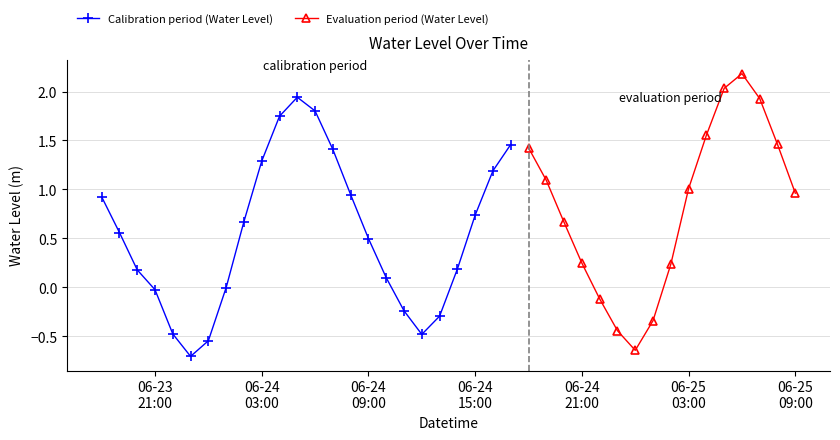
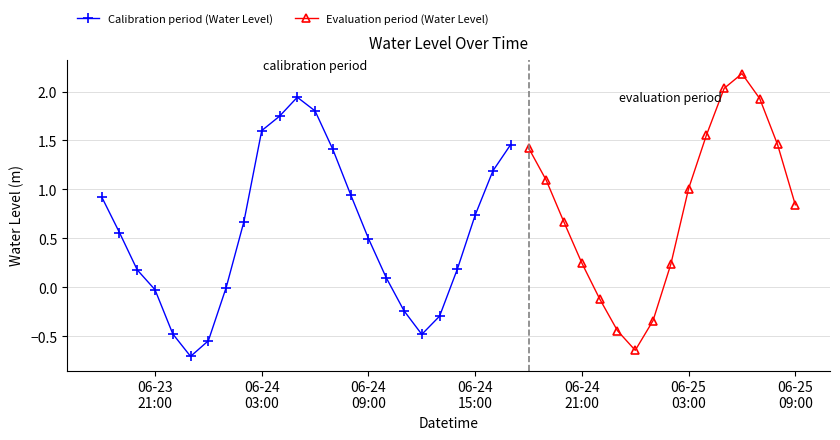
Calibration period (Water Level), 06-24 03:00: 1.3 -> 1.6
Evaluation period (Water Level), 06-25 09:00: 1.0 -> 0.8
